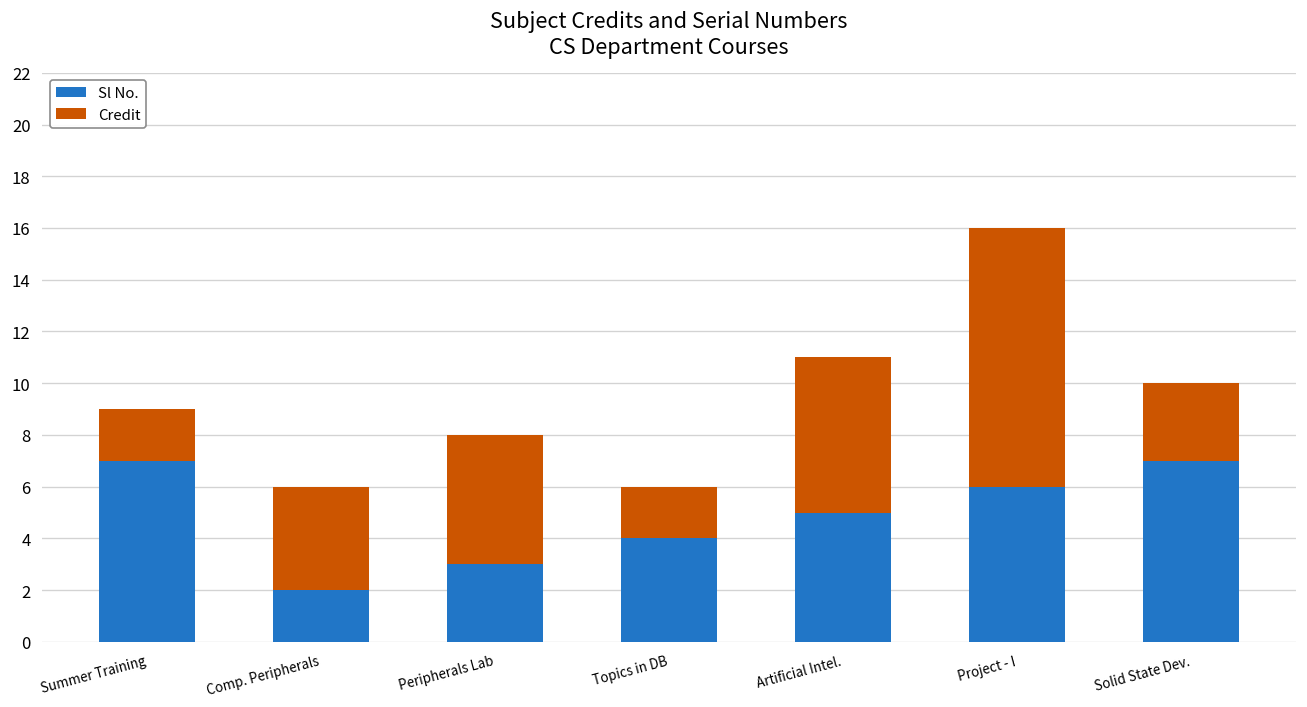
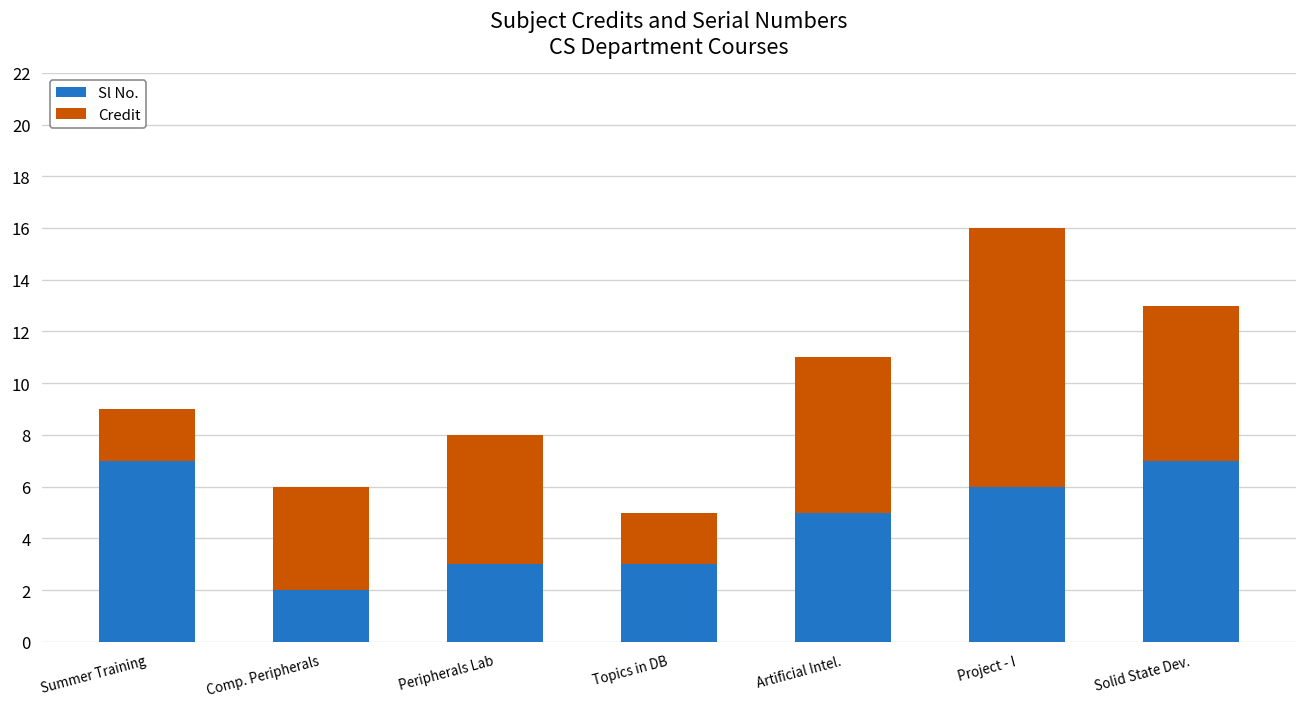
Sl No., Topics in DB: 4 -> 3
Credit, Solid State Dev.: 3 -> 6
